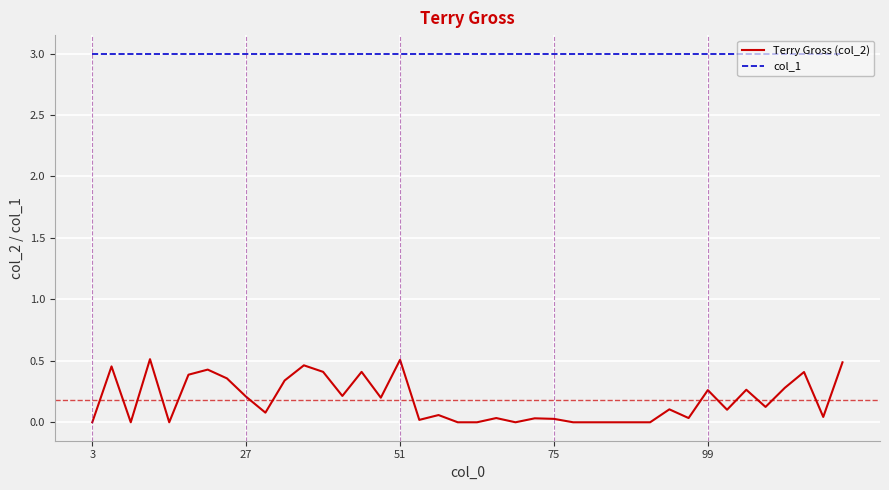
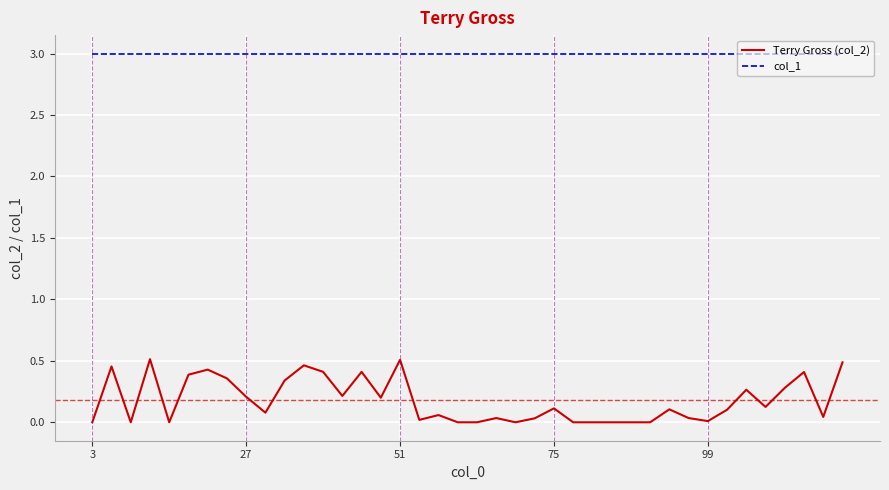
Terry Gross (col_2), 75: 0.03 -> 0.11
Terry Gross (col_2), 99: 0.26 -> 0.01
